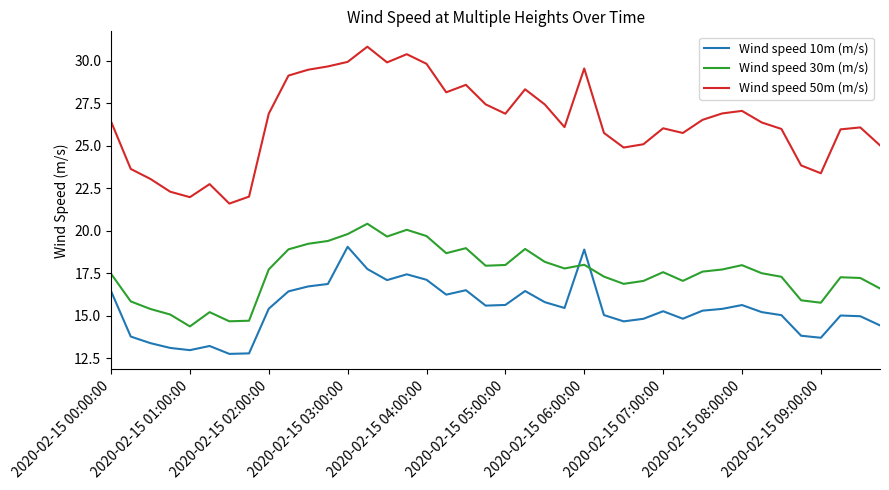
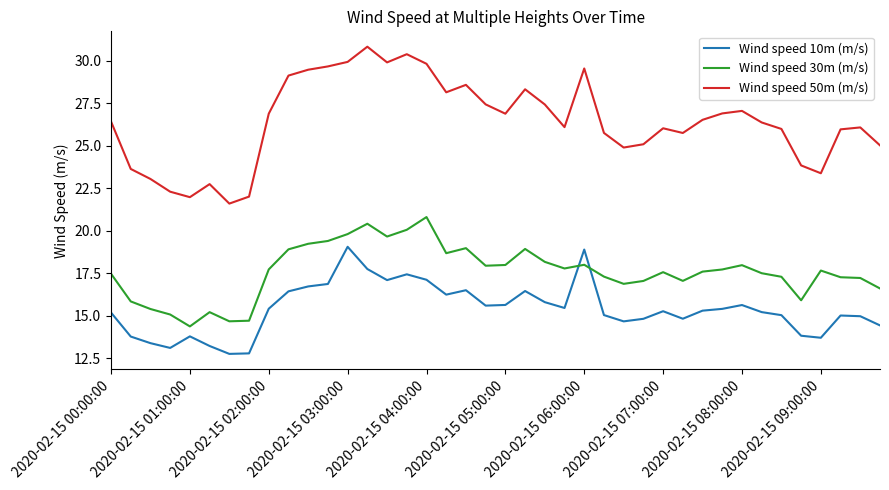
Wind speed 10m (m/s), 2020-02-15 00:00:00: 16.4 -> 15.2
Wind speed 10m (m/s), 2020-02-15 01:00:00: 13.0 -> 13.8
Wind speed 30m (m/s), 2020-02-15 04:00:00: 19.7 -> 20.8
Wind speed 30m (m/s), 2020-02-15 09:00:00: 15.8 -> 17.7
